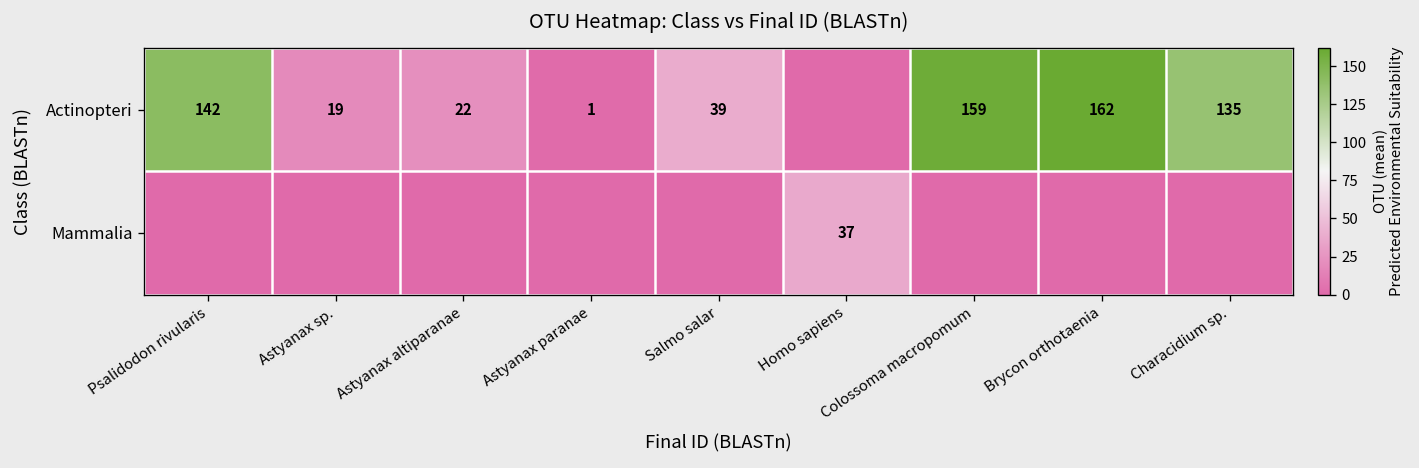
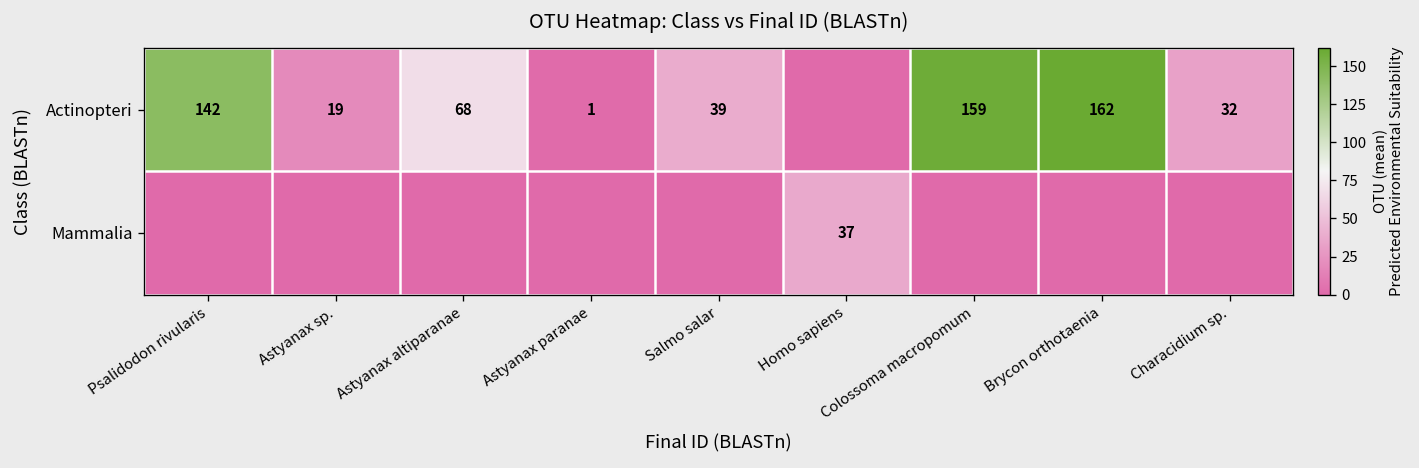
Actinopteri, Astyanax altiparanae: 22 -> 68
Actinopteri, Characidium sp.: 135 -> 32
